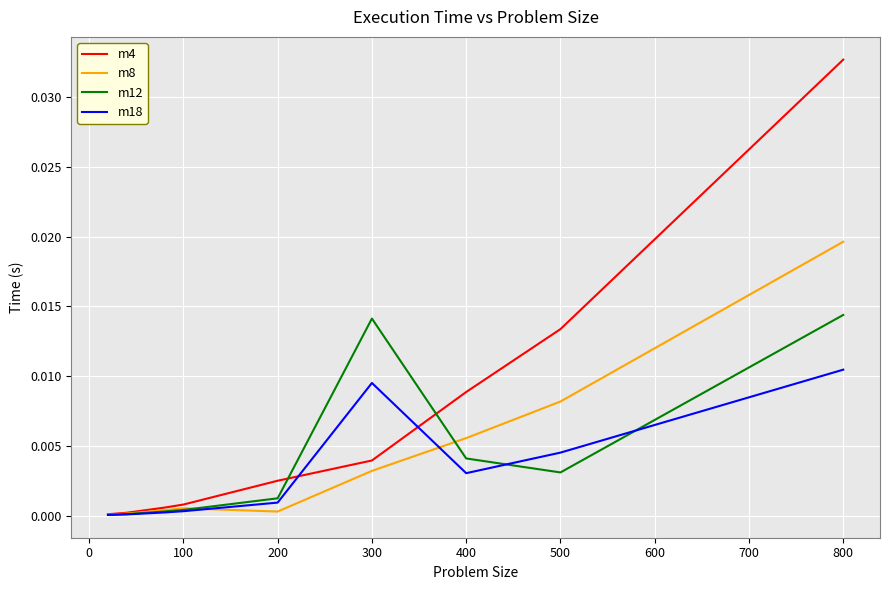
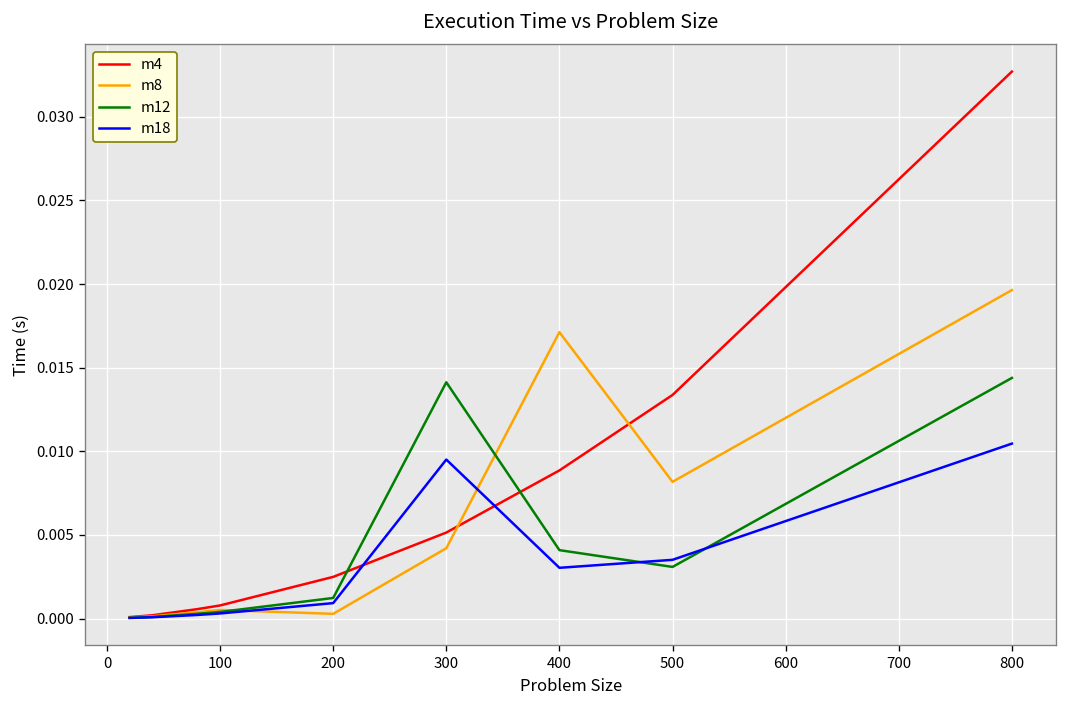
m4, 300: 0.0039 -> 0.0051
m8, 300: 0.0032 -> 0.0042
m8, 400: 0.0056 -> 0.0171
m18, 500: 0.0045 -> 0.0035
